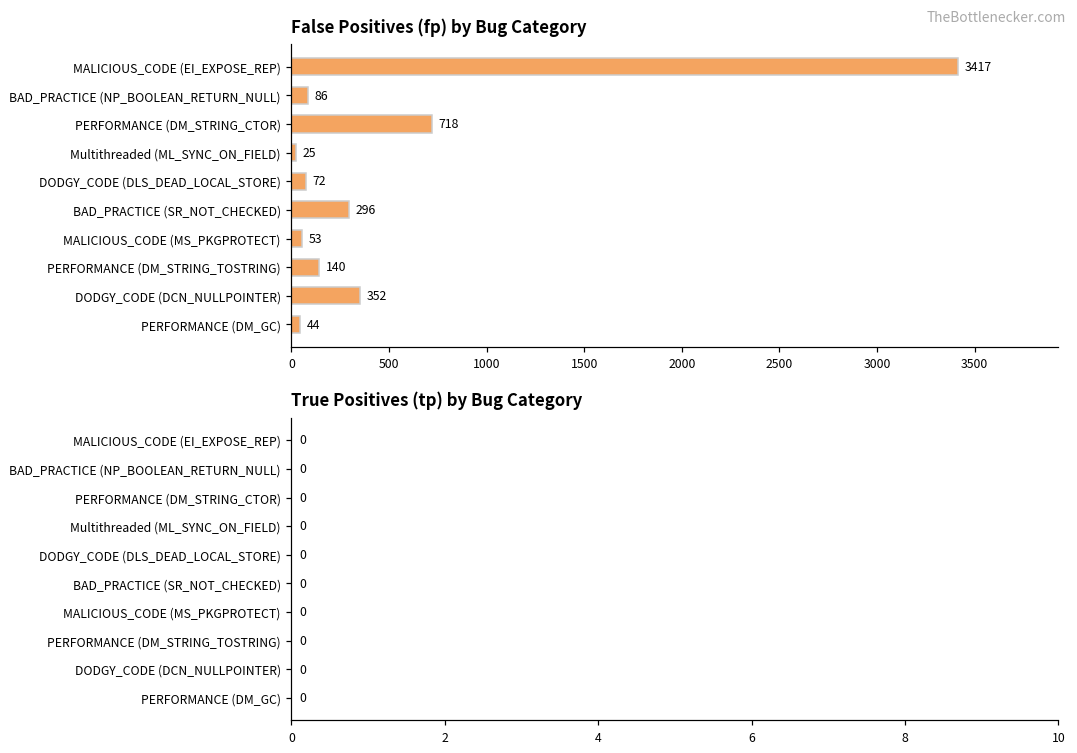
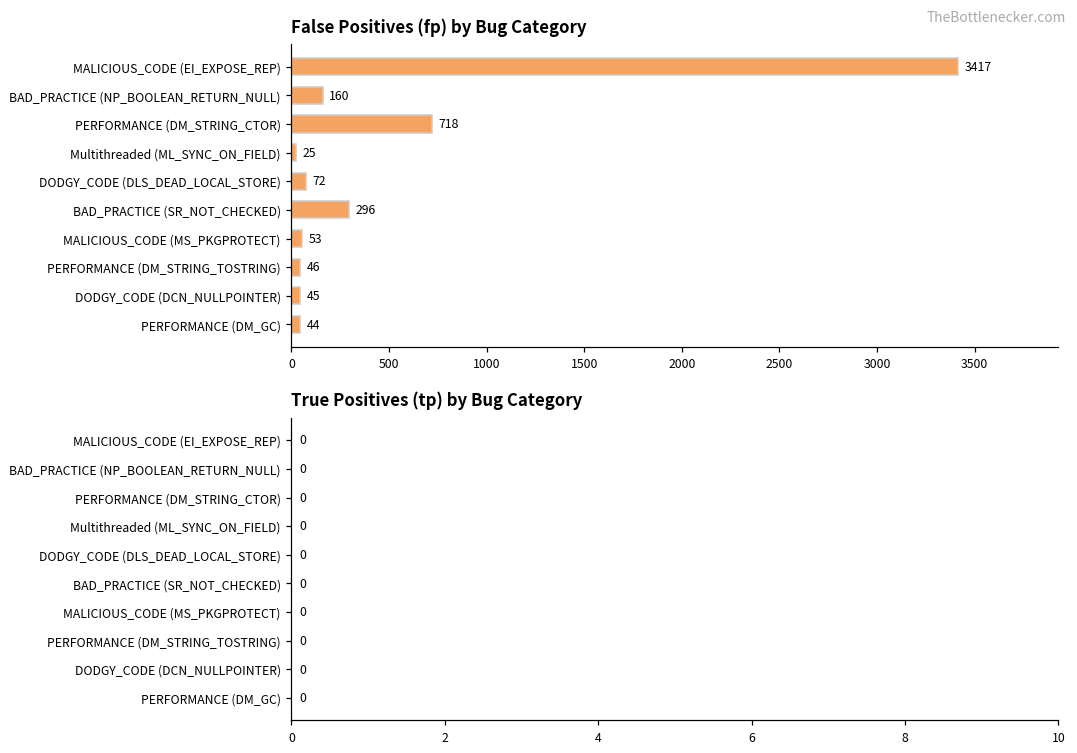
False Positives (fp) by Bug Category, BAD_PRACTICE (NP_BOOLEAN_RETURN_NULL): 86 -> 160
False Positives (fp) by Bug Category, PERFORMANCE (DM_STRING_TOSTRING): 140 -> 46
False Positives (fp) by Bug Category, DODGY_CODE (DCN_NULLPOINTER): 352 -> 45
